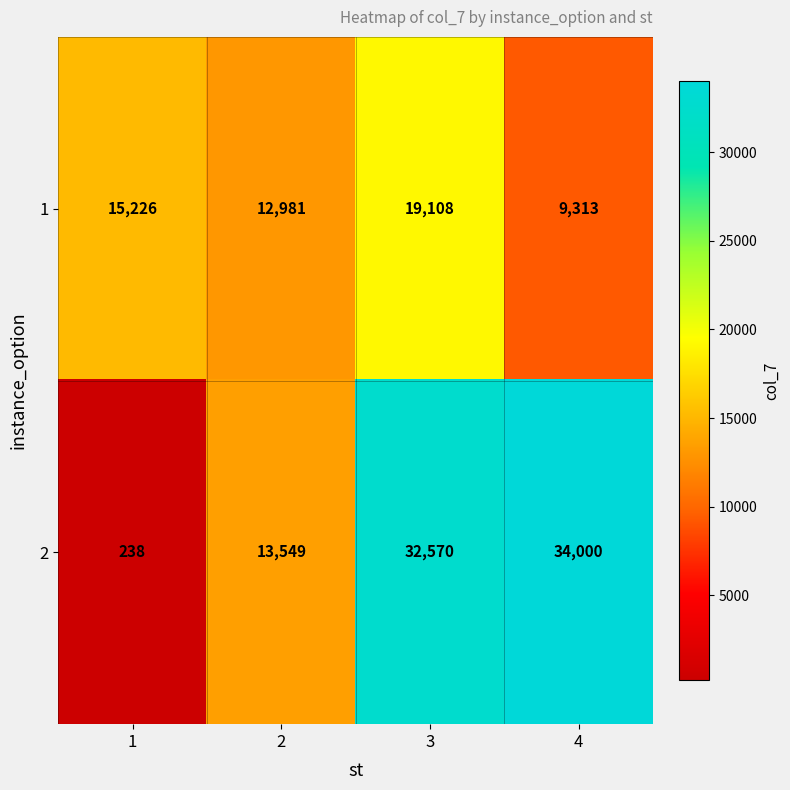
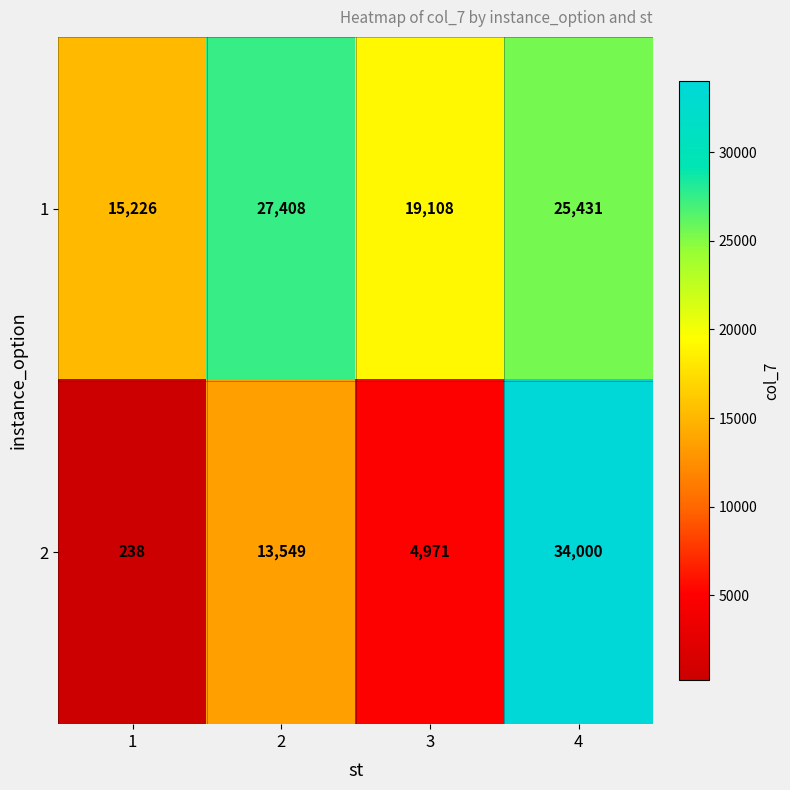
1, 2: 12,981 -> 27,408
1, 4: 9,313 -> 25,431
2, 3: 32,570 -> 4,971
